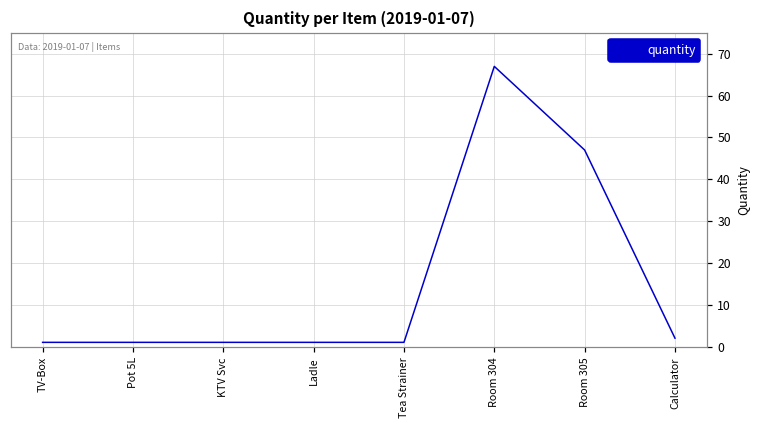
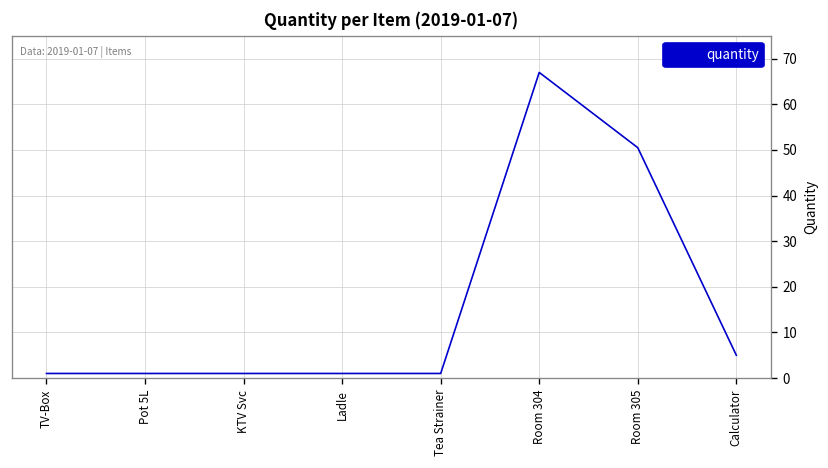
Room 305: 47 -> 51
Calculator: 2 -> 5
